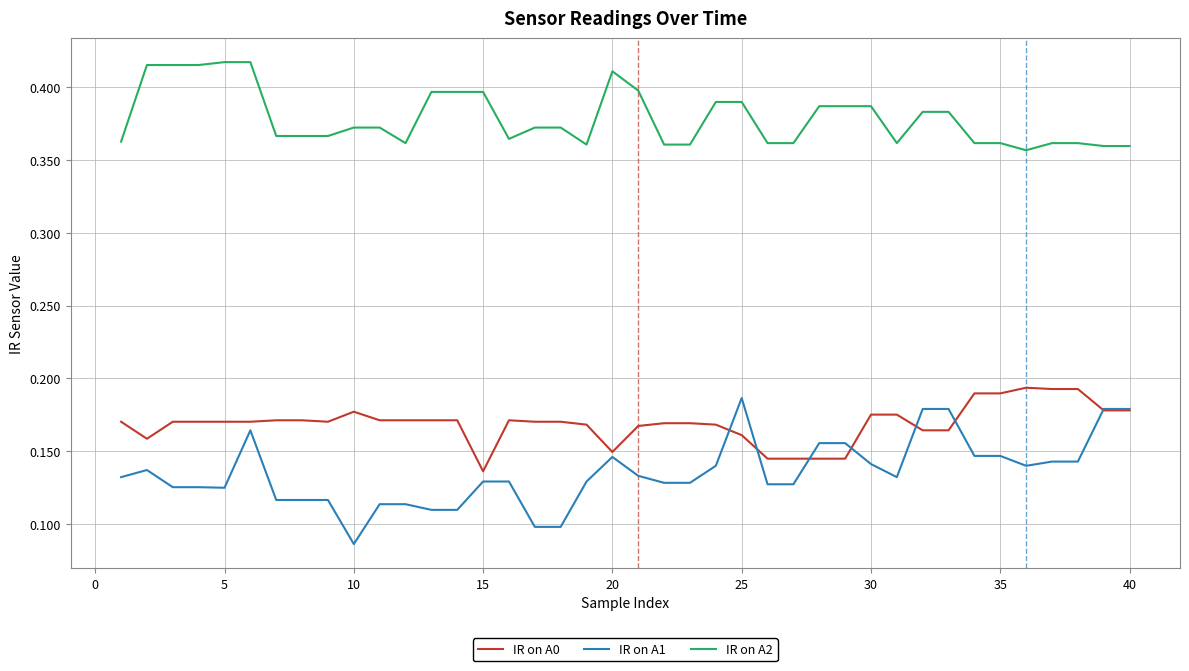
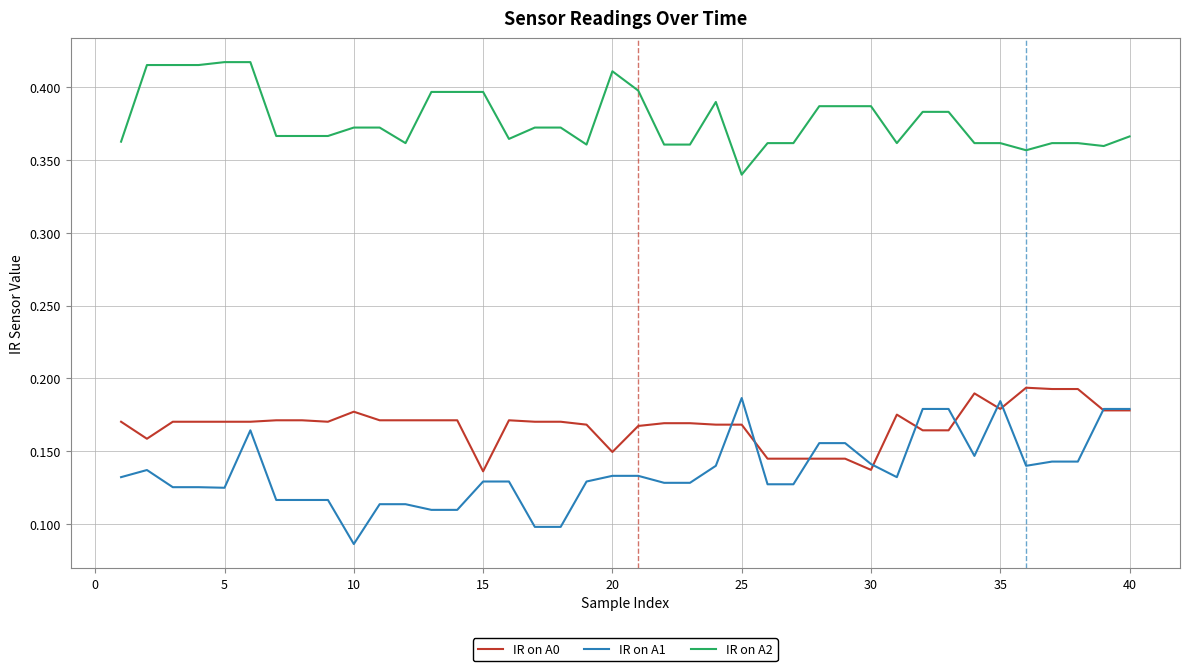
IR on A1, 20: 0.146 -> 0.133
IR on A0, 25: 0.161 -> 0.168
IR on A2, 25: 0.39 -> 0.34
IR on A0, 30: 0.175 -> 0.137
IR on A0, 35: 0.190 -> 0.179
IR on A1, 35: 0.147 -> 0.184
IR on A2, 40: 0.360 -> 0.366
